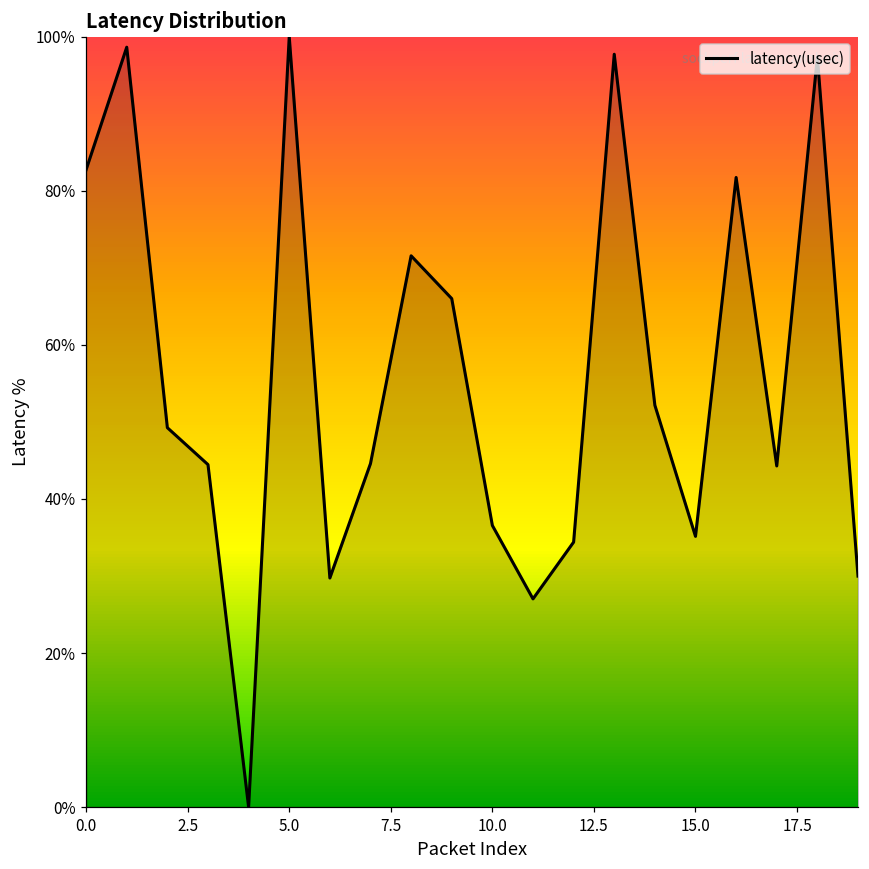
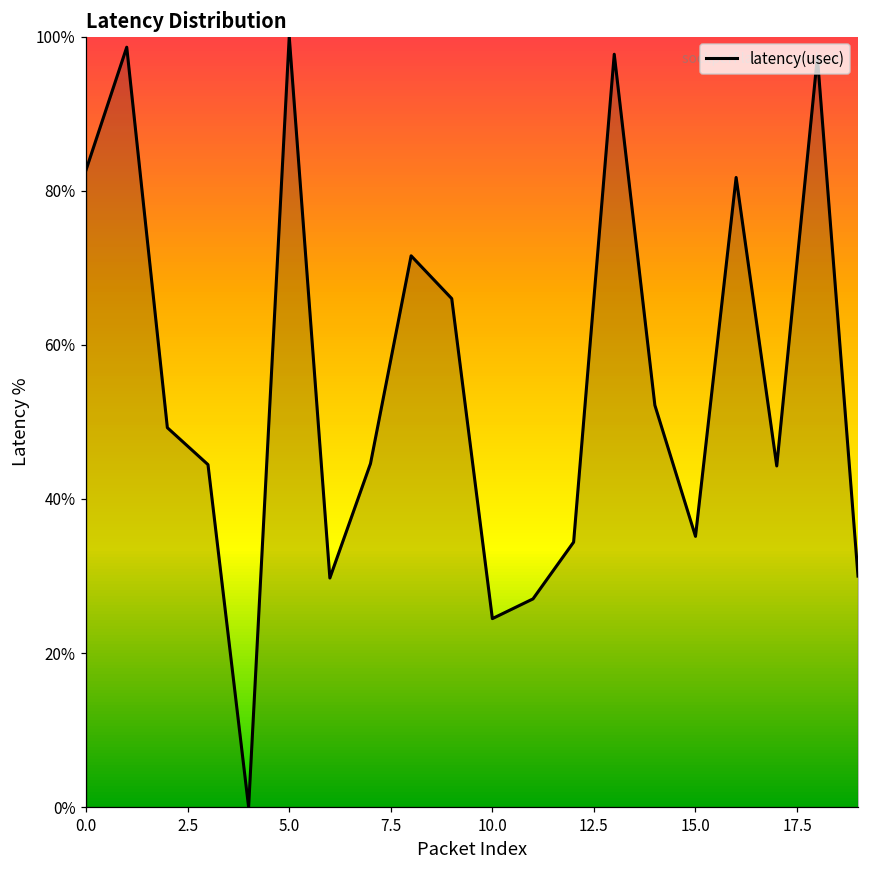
10.0: 37% -> 24%
